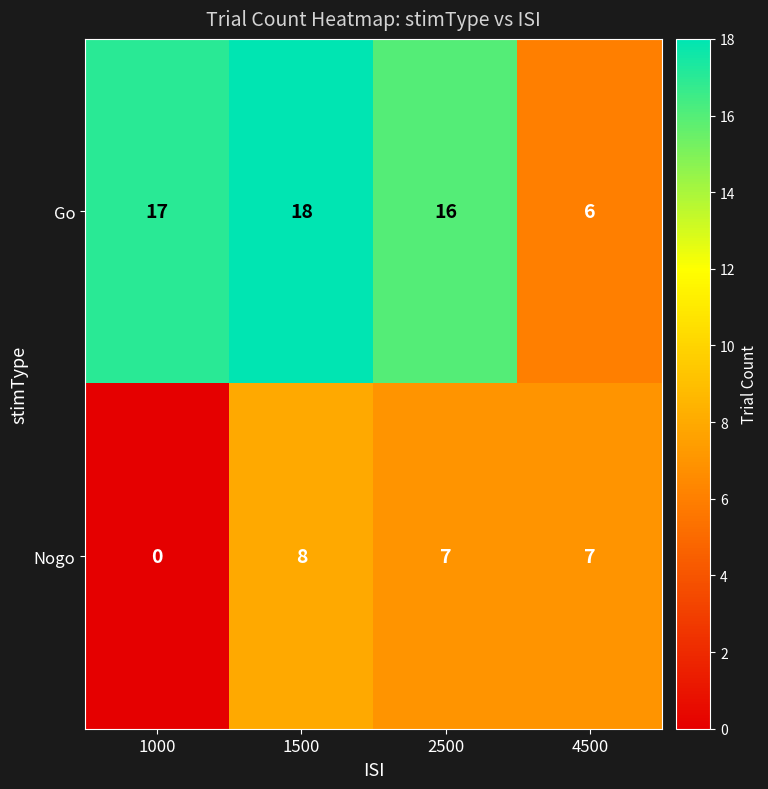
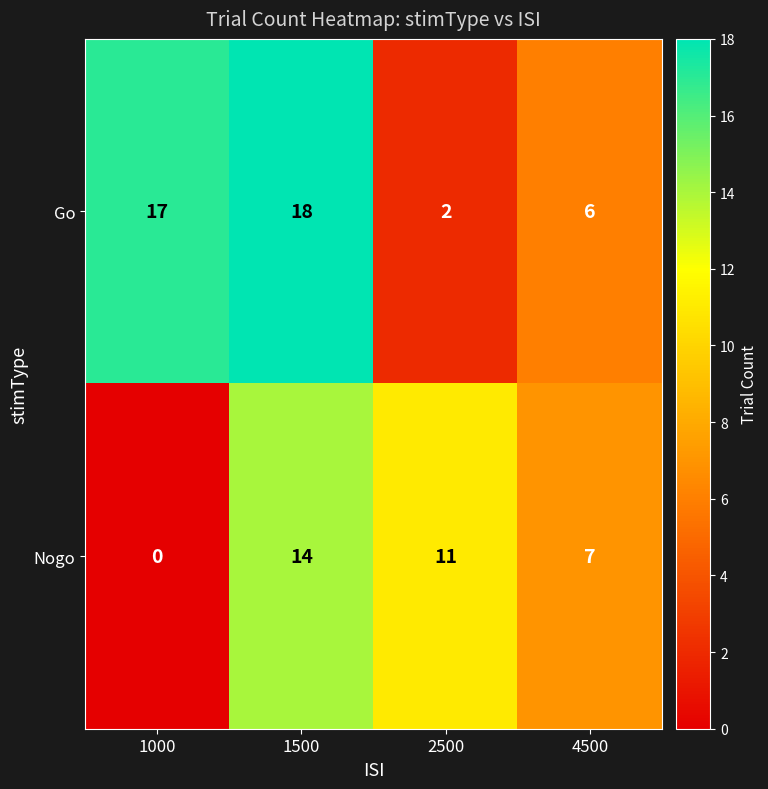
Go, 2500: 16 -> 2
Nogo, 1500: 8 -> 14
Nogo, 2500: 7 -> 11
